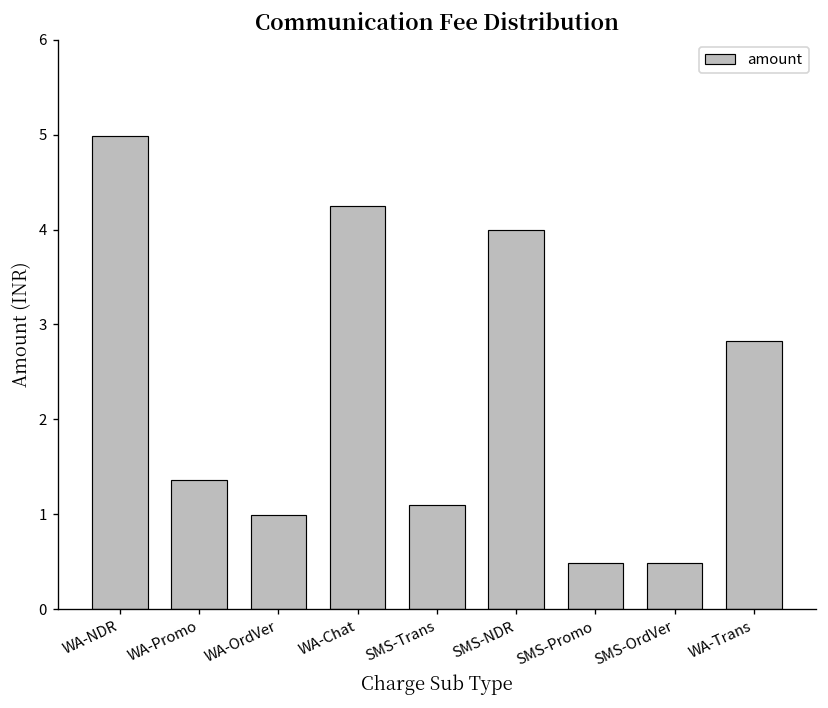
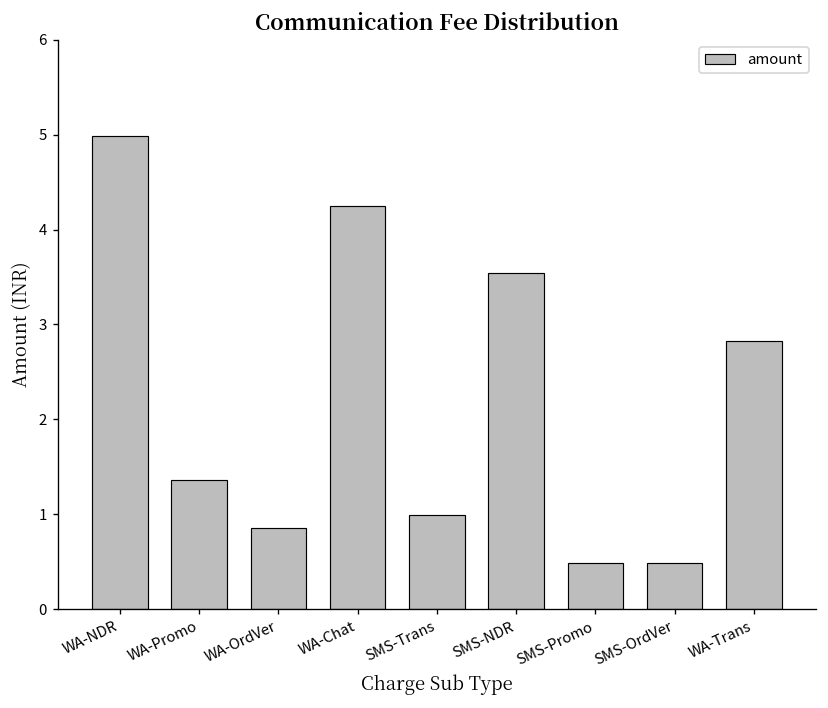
WA-OrdVer: 1.0 -> 0.9
SMS-Trans: 1.1 -> 1.0
SMS-NDR: 4.0 -> 3.5
